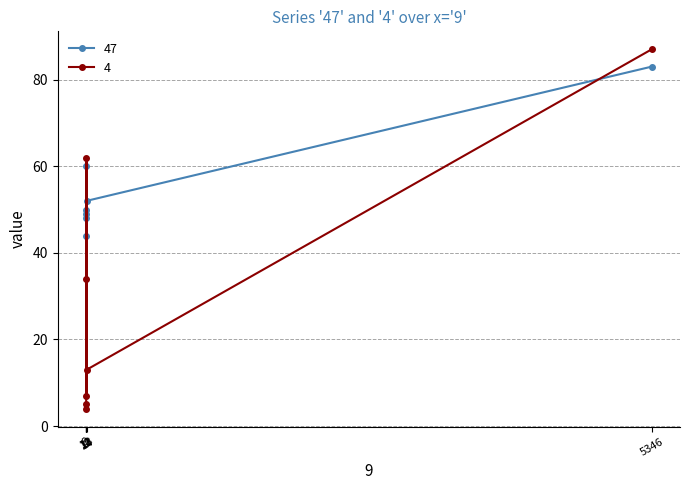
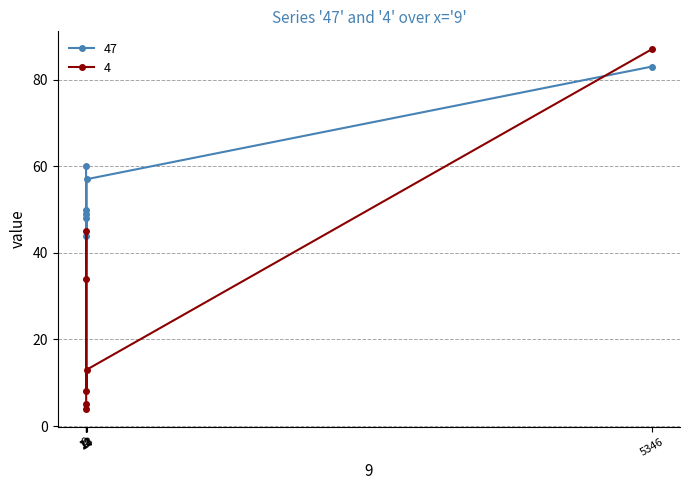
4, 12: 7 -> 45
4, 13: 62 -> 8
47, 14: 52 -> 57
